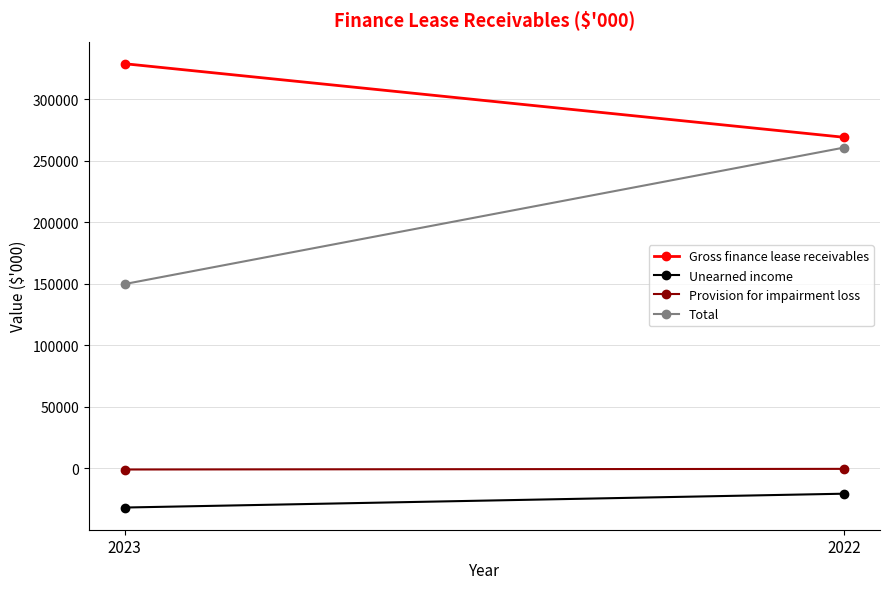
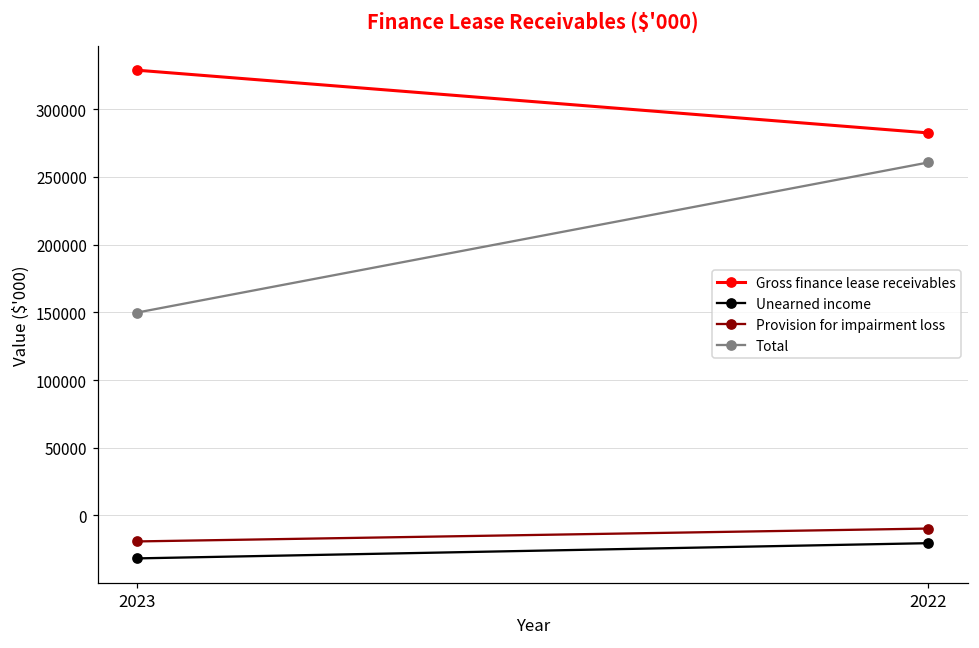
Provision for impairment loss, 2023: -1000 -> -19000
Gross finance lease receivables, 2022: 269000 -> 283000
Provision for impairment loss, 2022: 0 -> -10000
